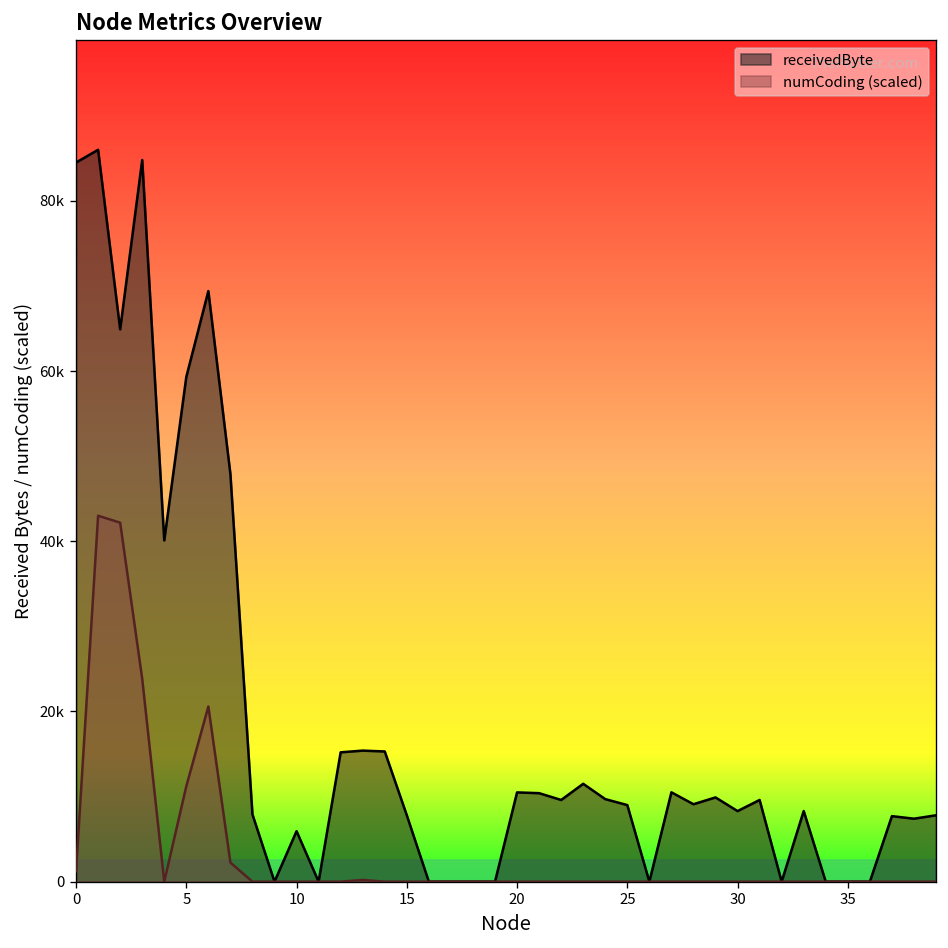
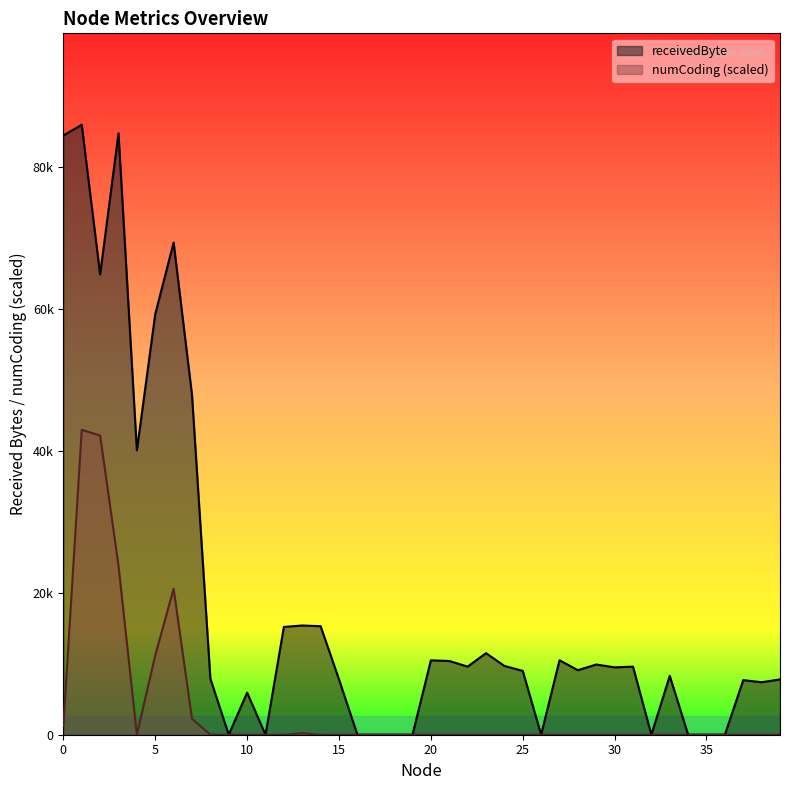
receivedByte, 30: 8000 -> 10000
